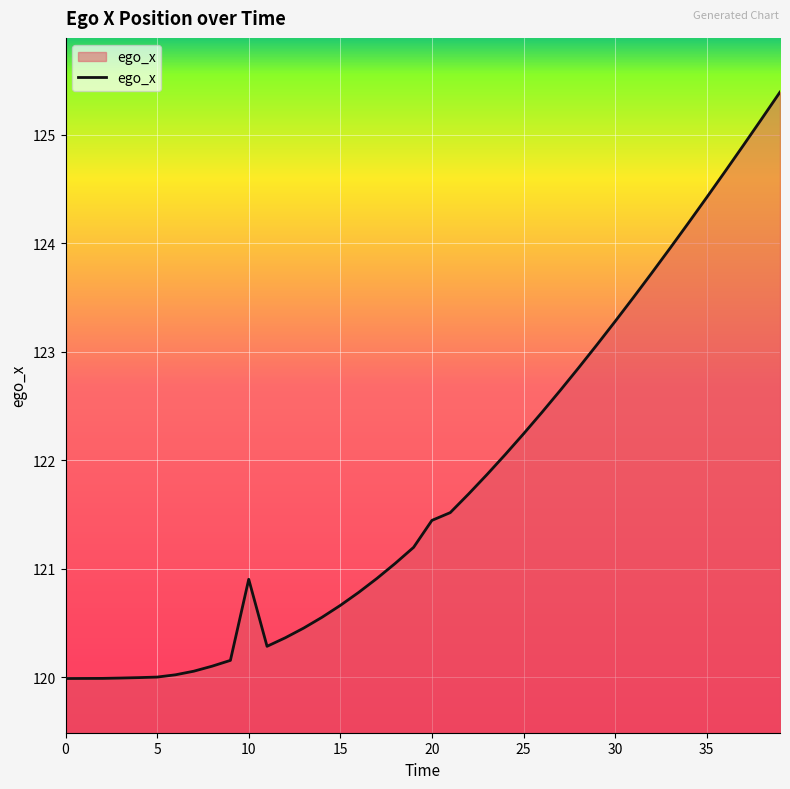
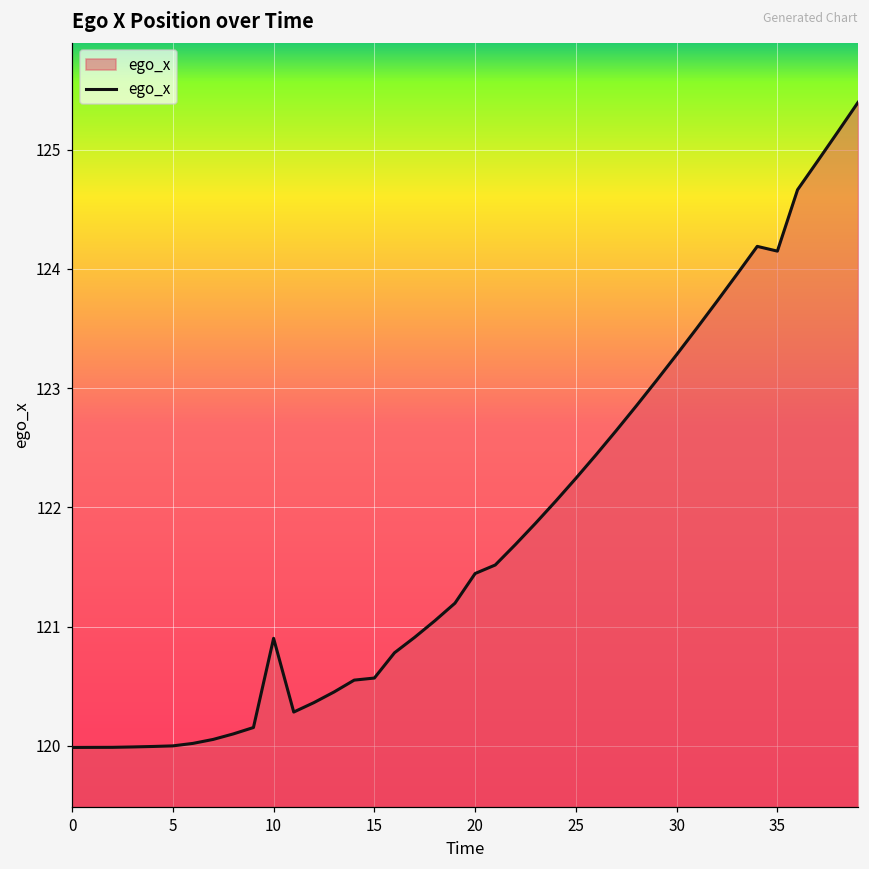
15: 120.66 -> 120.57
35: 124.42 -> 124.15
